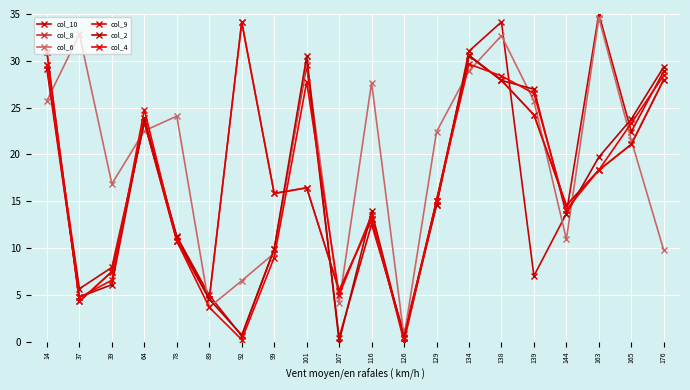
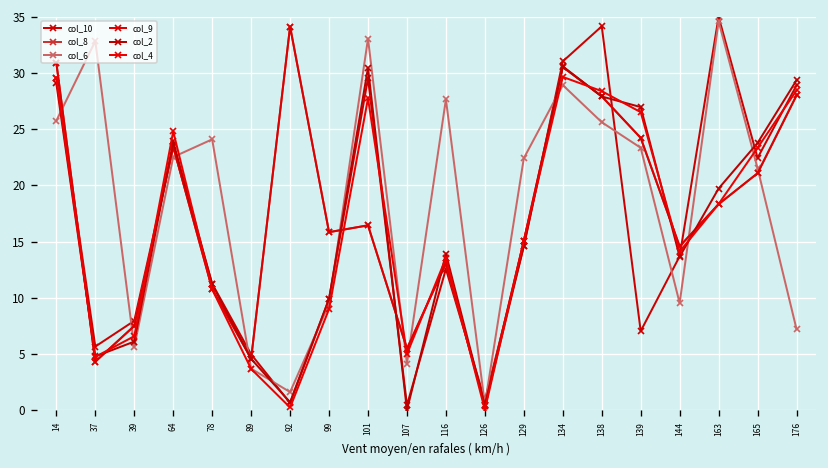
col_6, 39: 17 -> 6
col_6, 92: 7 -> 2
col_6, 101: 30 -> 33
col_6, 138: 33 -> 26
col_6, 139: 26 -> 23
col_6, 144: 11 -> 10
col_6, 176: 10 -> 7
